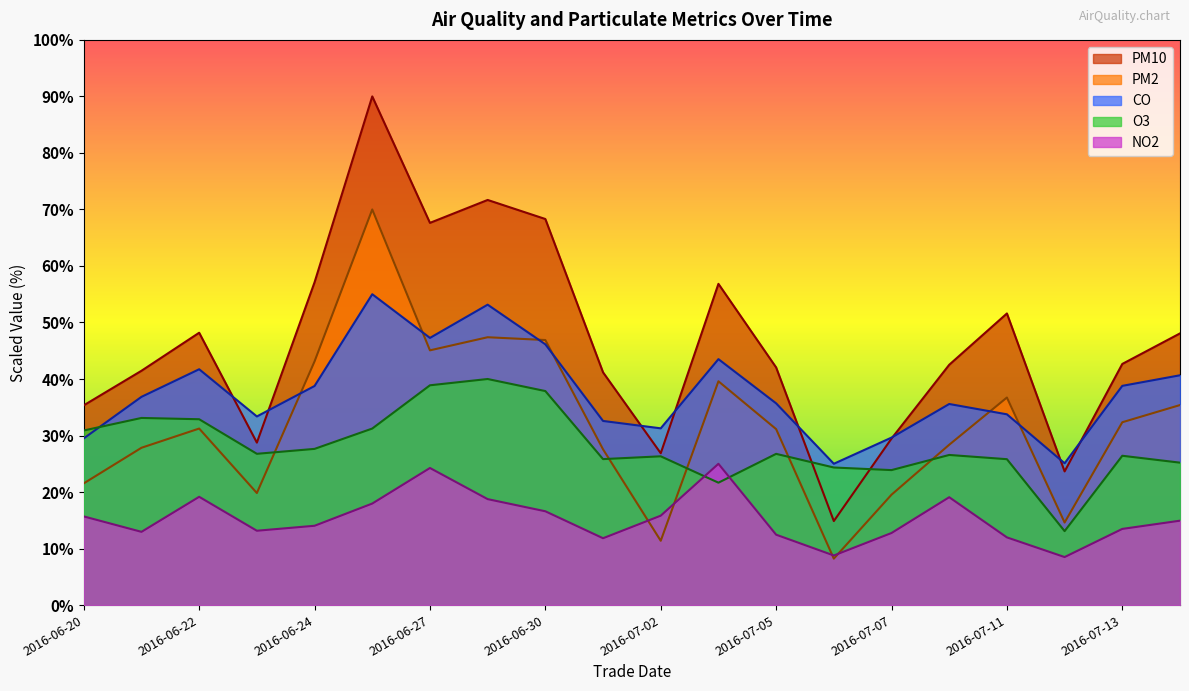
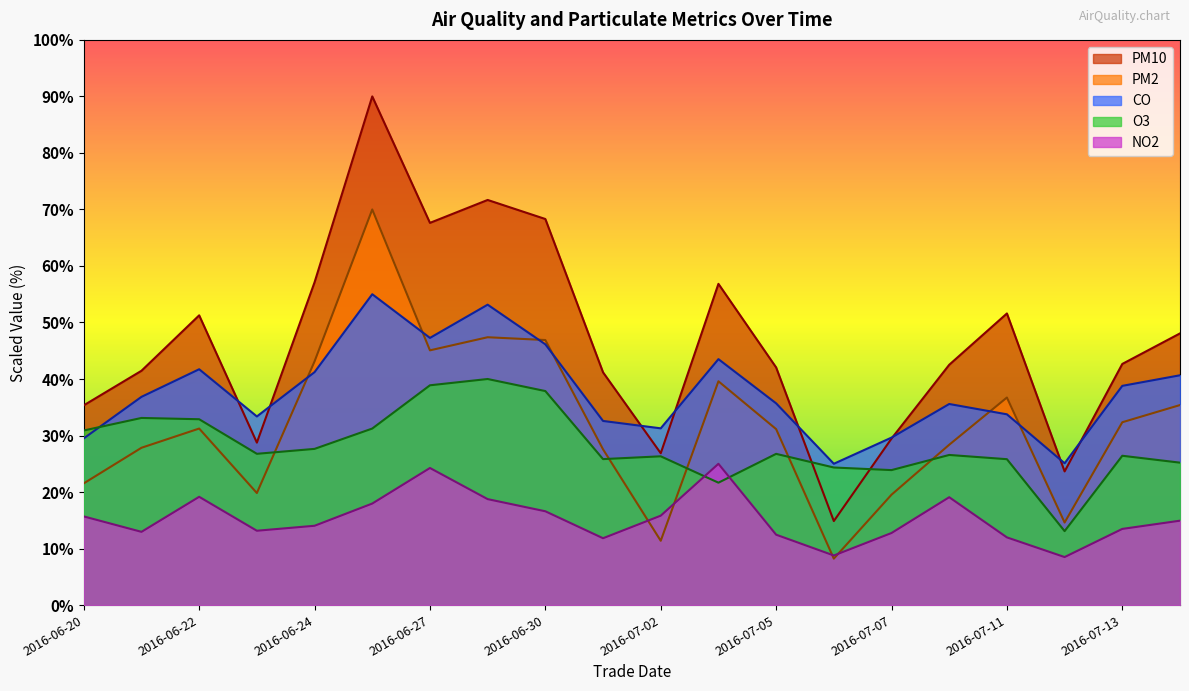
PM10, 2016-06-22: 48% -> 51%
CO, 2016-06-24: 39% -> 41%
